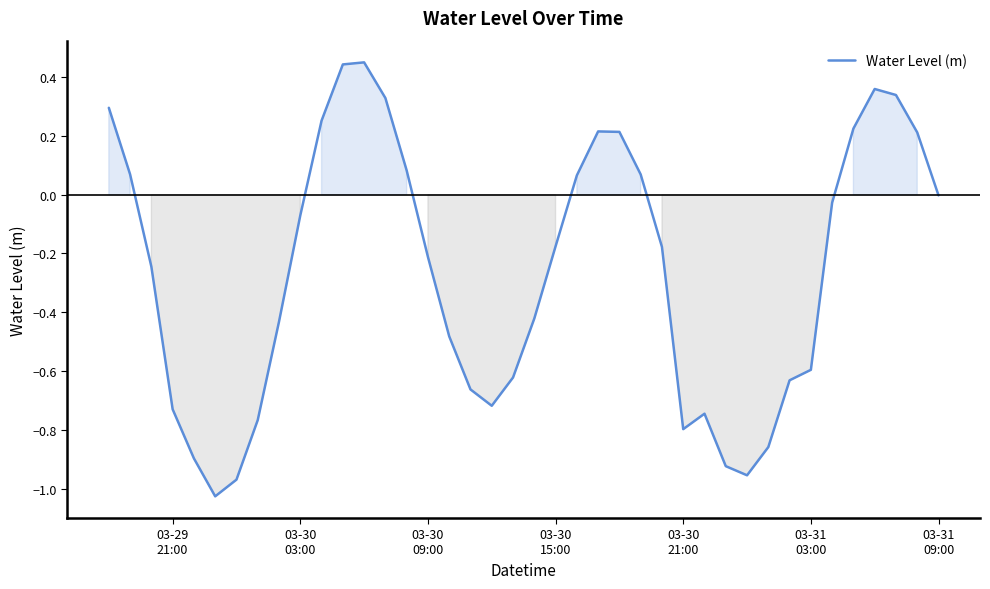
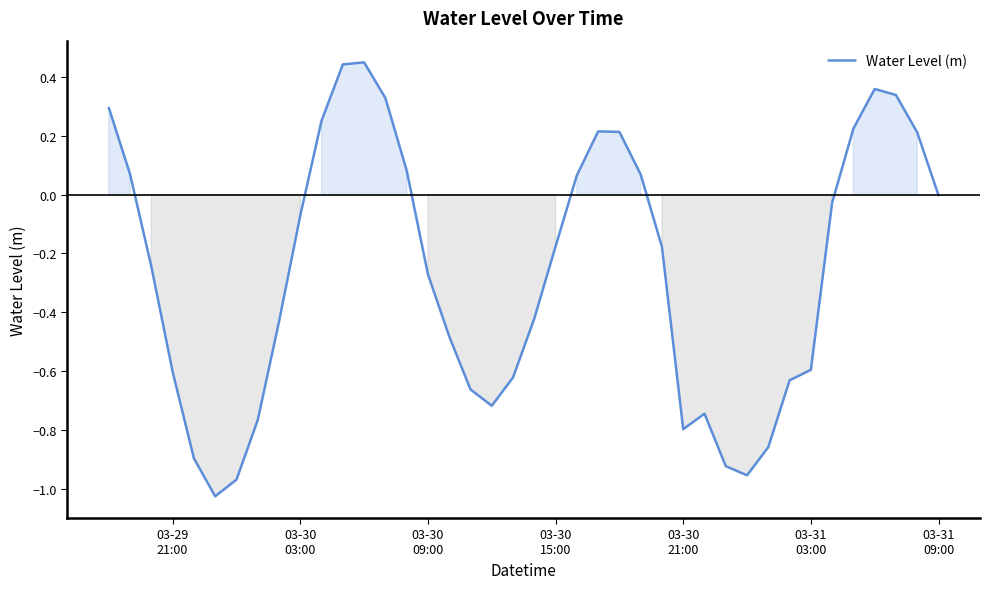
03-29 21:00: -0.73 -> -0.60
03-30 09:00: -0.21 -> -0.27
